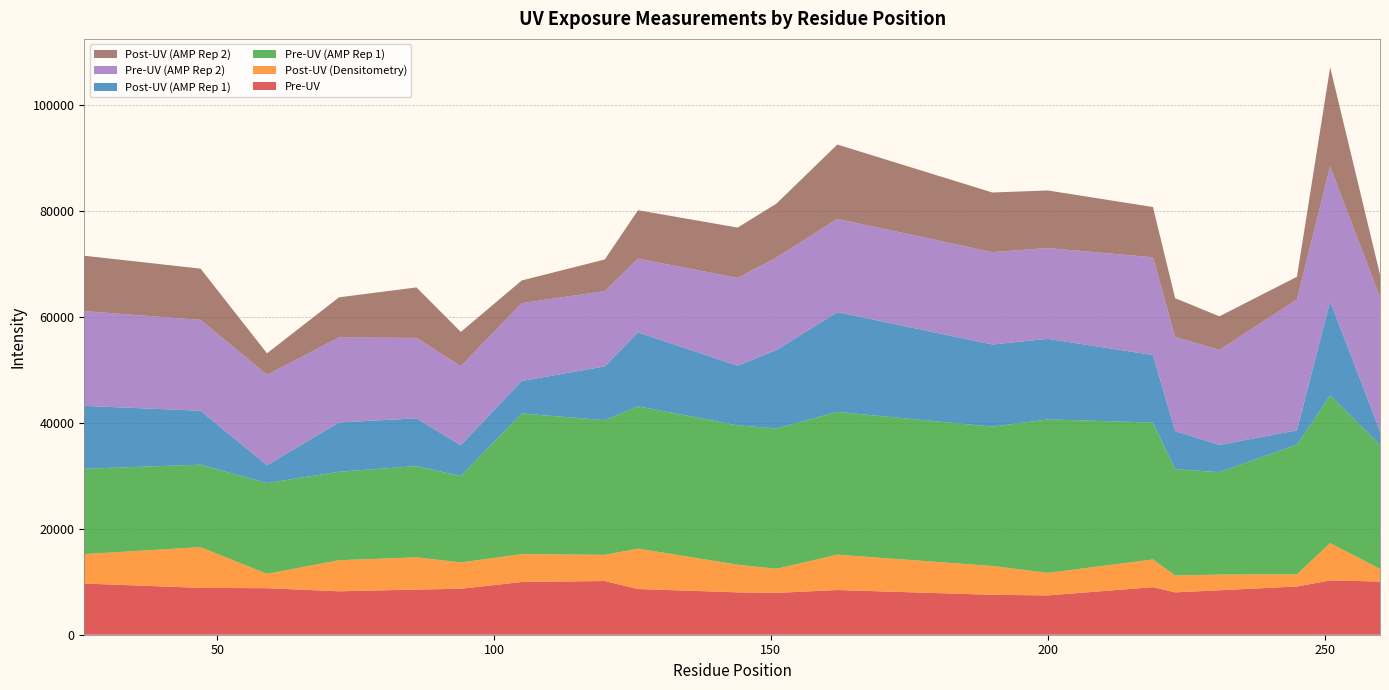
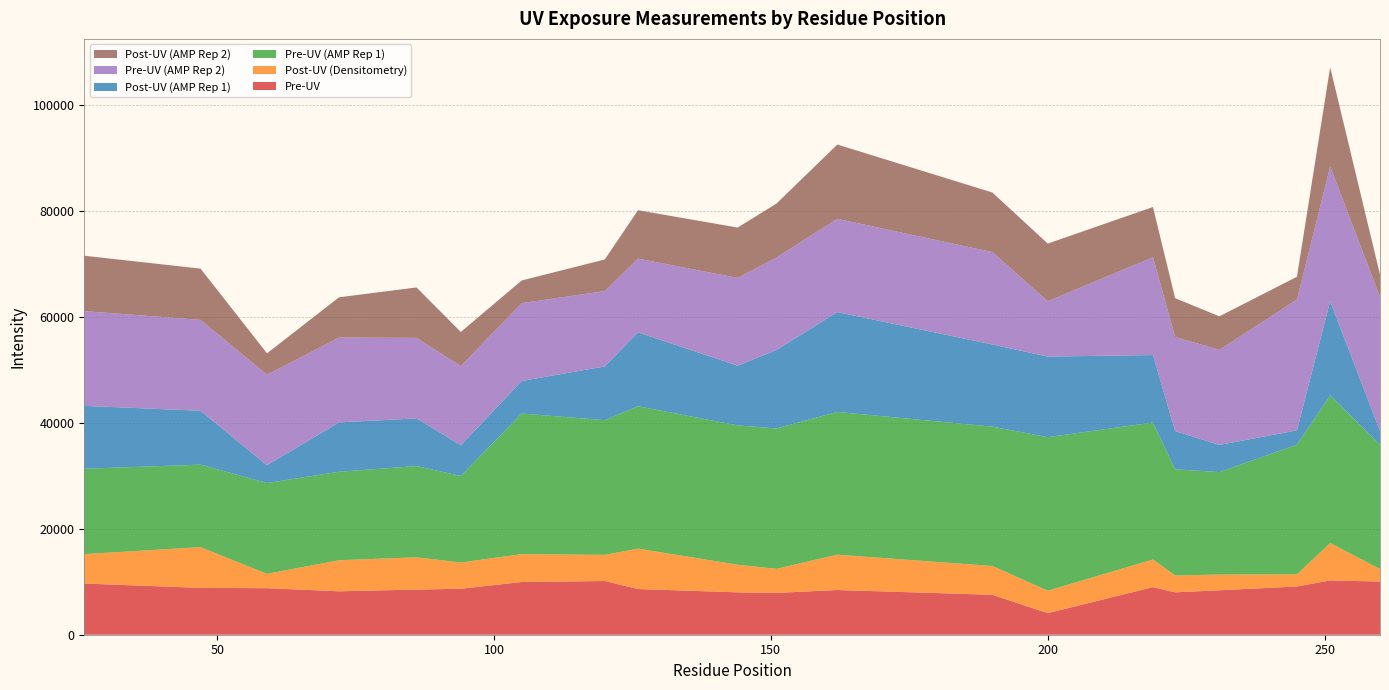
Pre-UV, 200: 7000 -> 4000
Pre-UV (AMP Rep 2), 200: 17000 -> 10000
